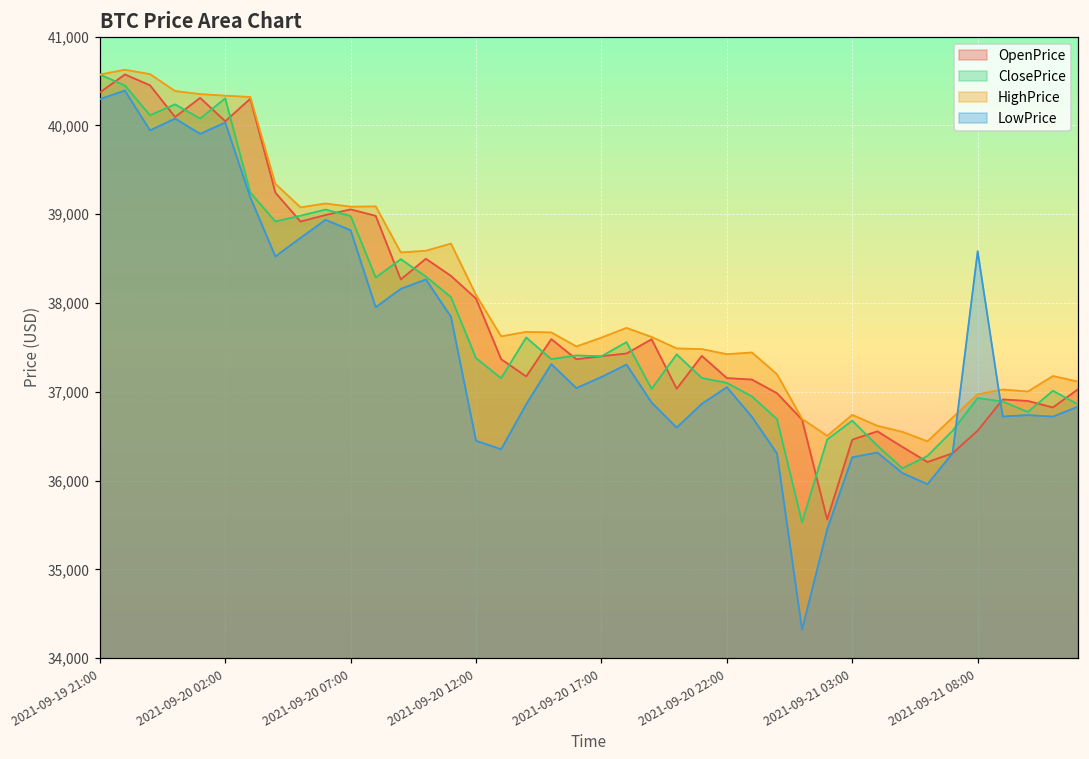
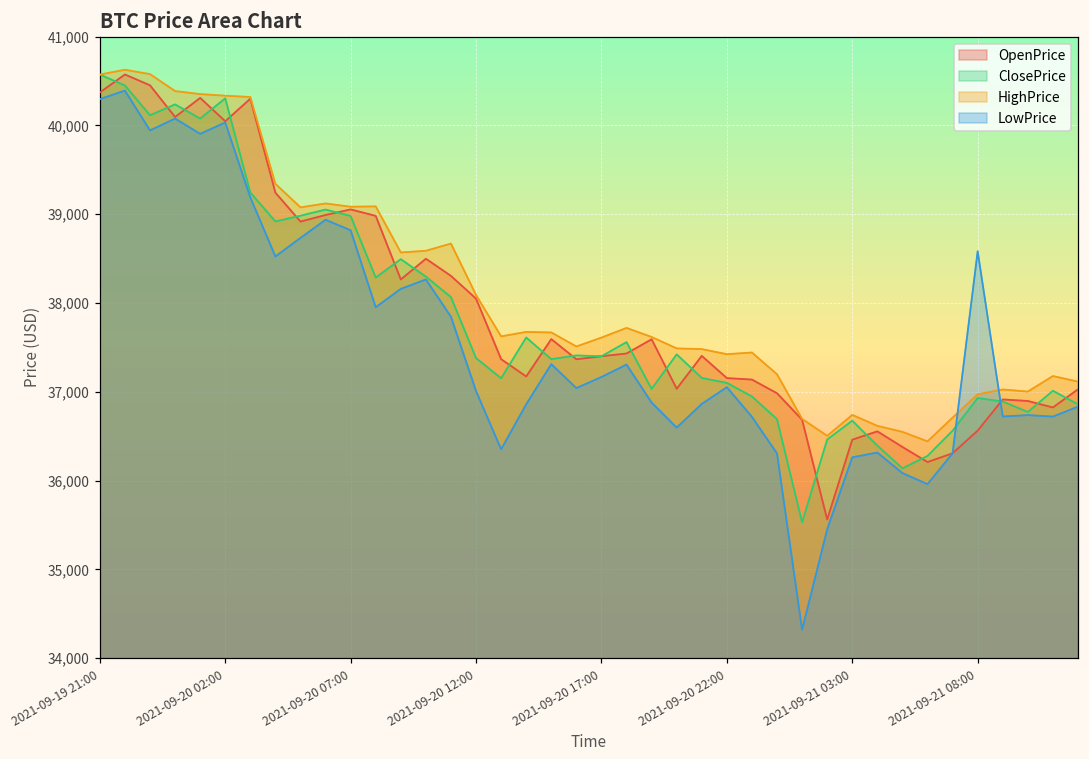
LowPrice, 2021-09-20 12:00: 36,400 -> 37,000
